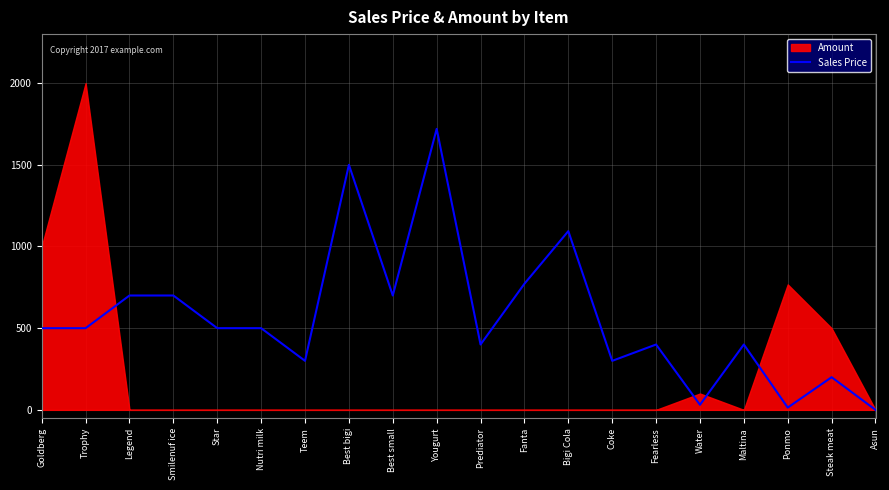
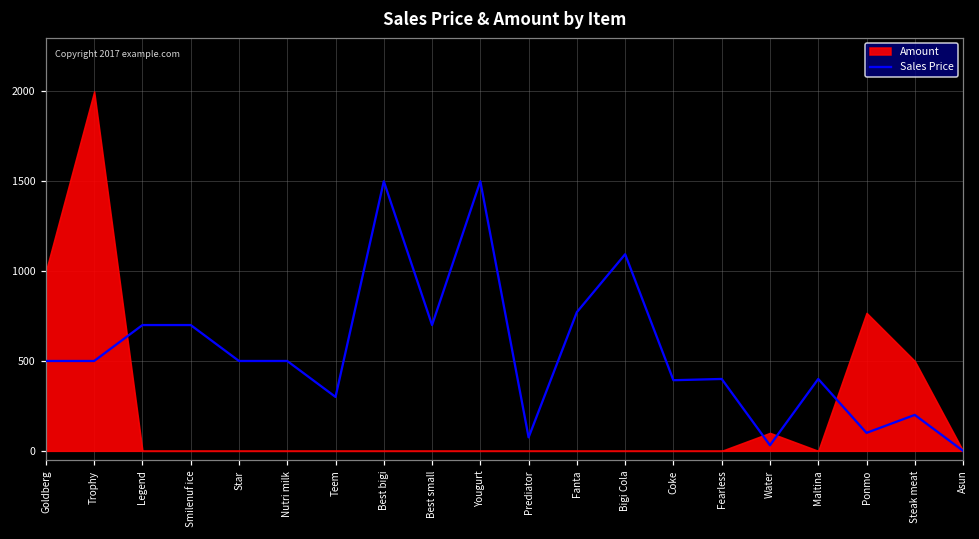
Sales Price, Yougurt: 1720 -> 1500
Sales Price, Prediator: 400 -> 80
Sales Price, Coke: 300 -> 390
Sales Price, Ponmo: 10 -> 100
